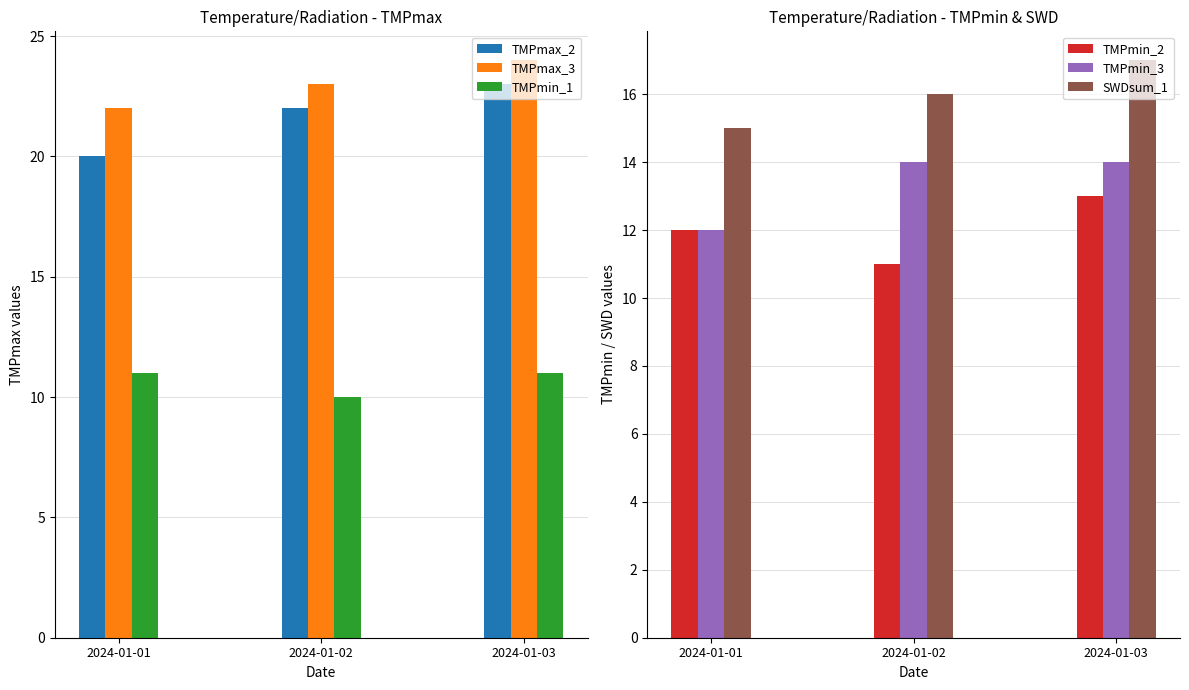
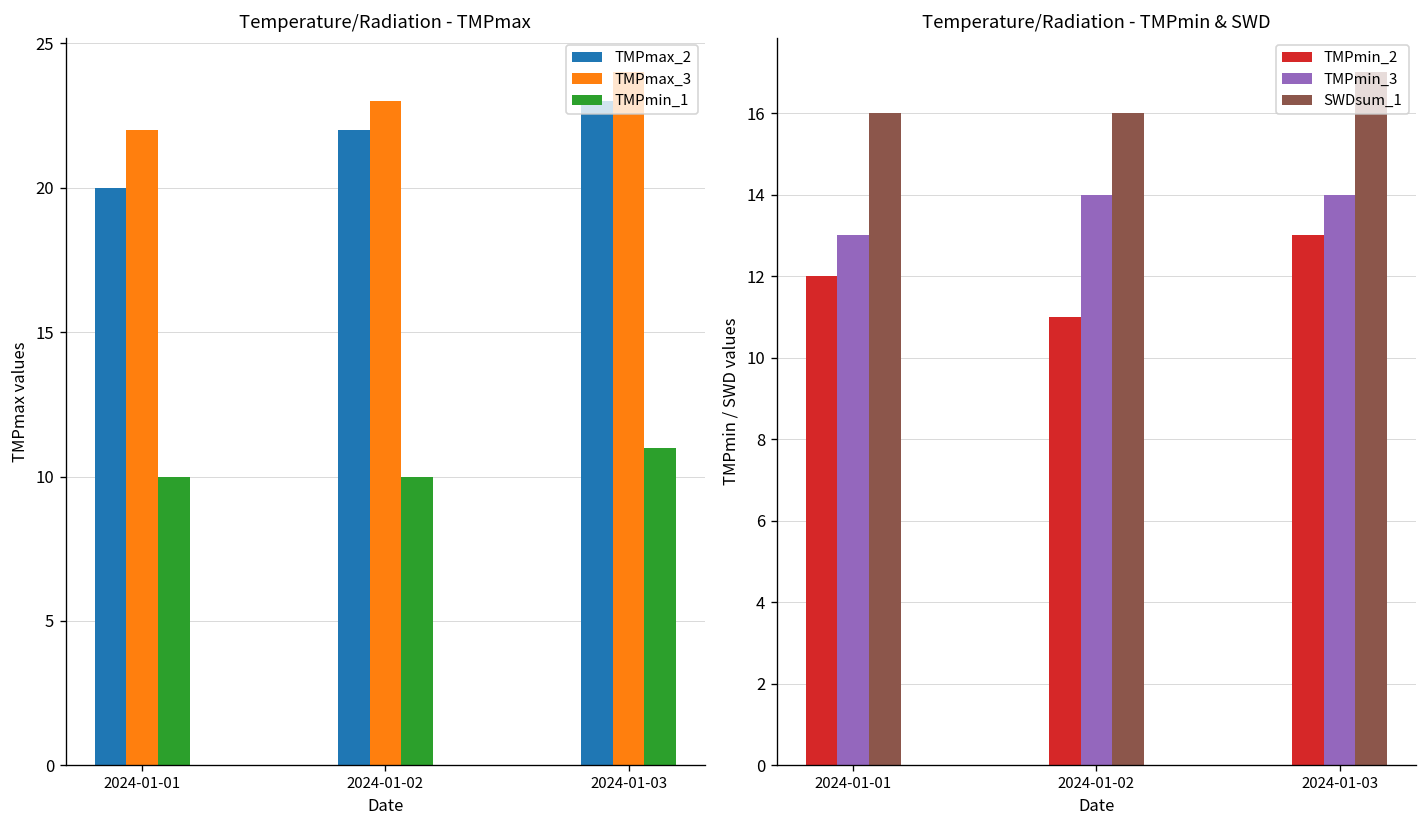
Temperature/Radiation - TMPmax, TMPmin_1, 2024-01-01: 11 -> 10
Temperature/Radiation - TMPmin & SWD, TMPmin_3, 2024-01-01: 12 -> 13
Temperature/Radiation - TMPmin & SWD, SWDsum_1, 2024-01-01: 15 -> 16
